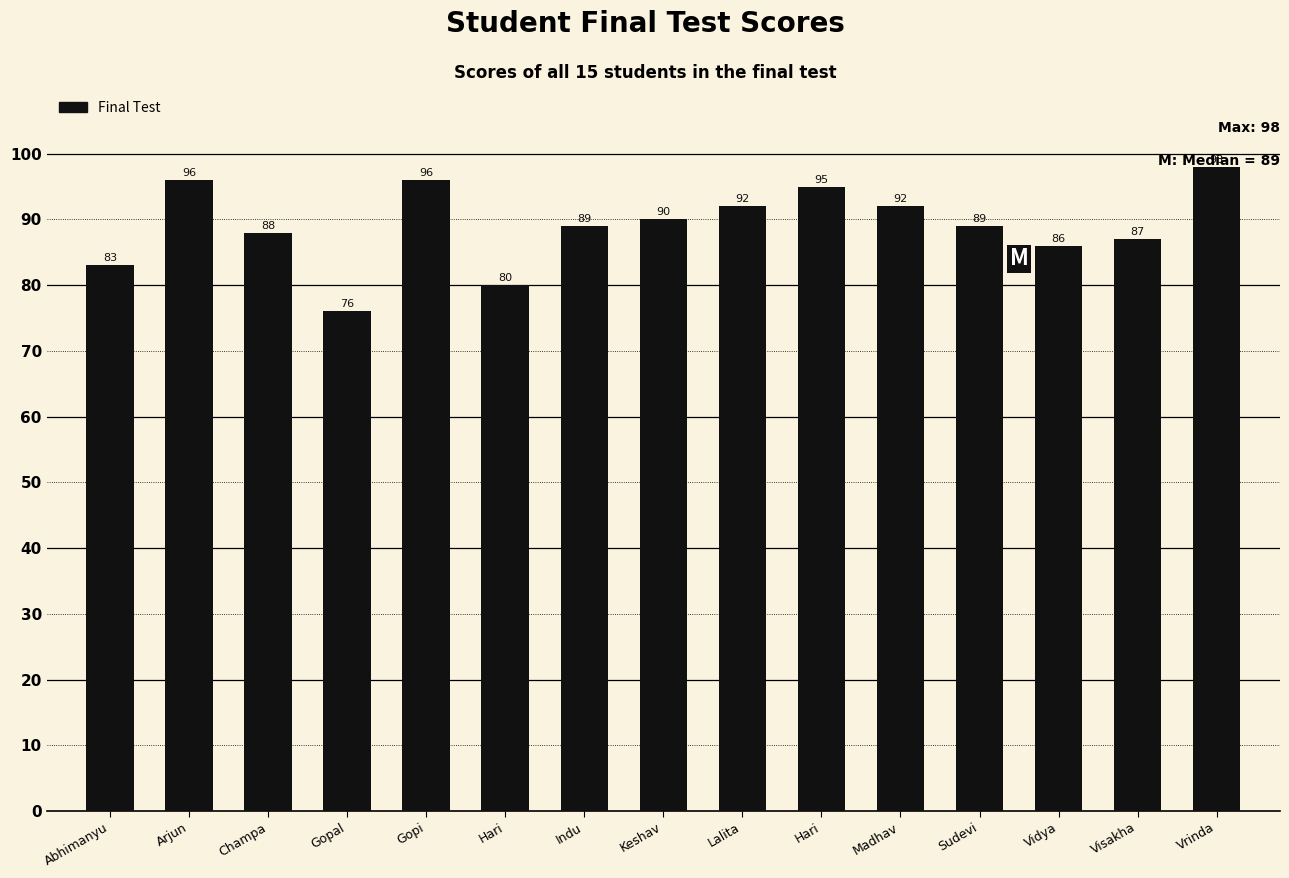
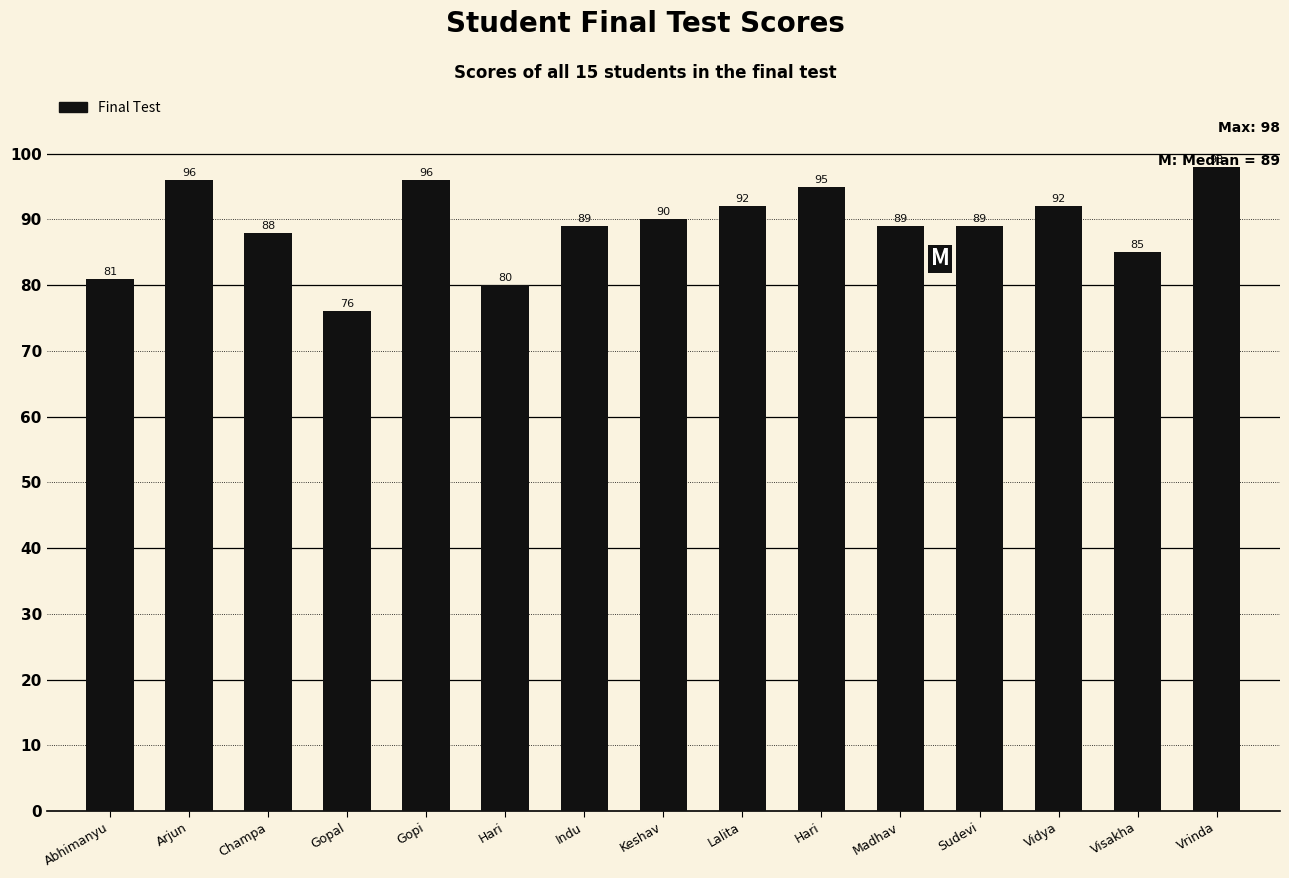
Abhimanyu: 83 -> 81
Madhav: 92 -> 89
Vidya: 86 -> 92
Visakha: 87 -> 85
